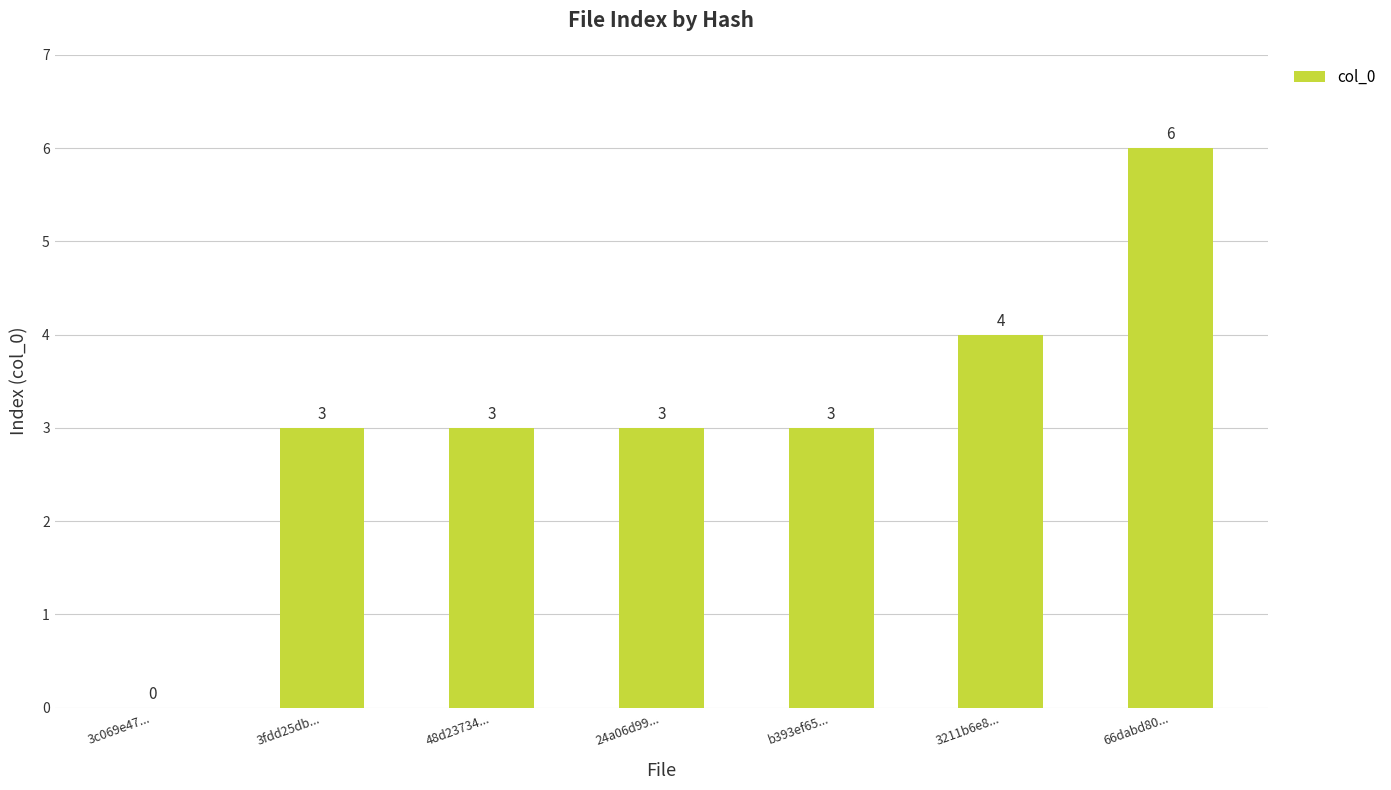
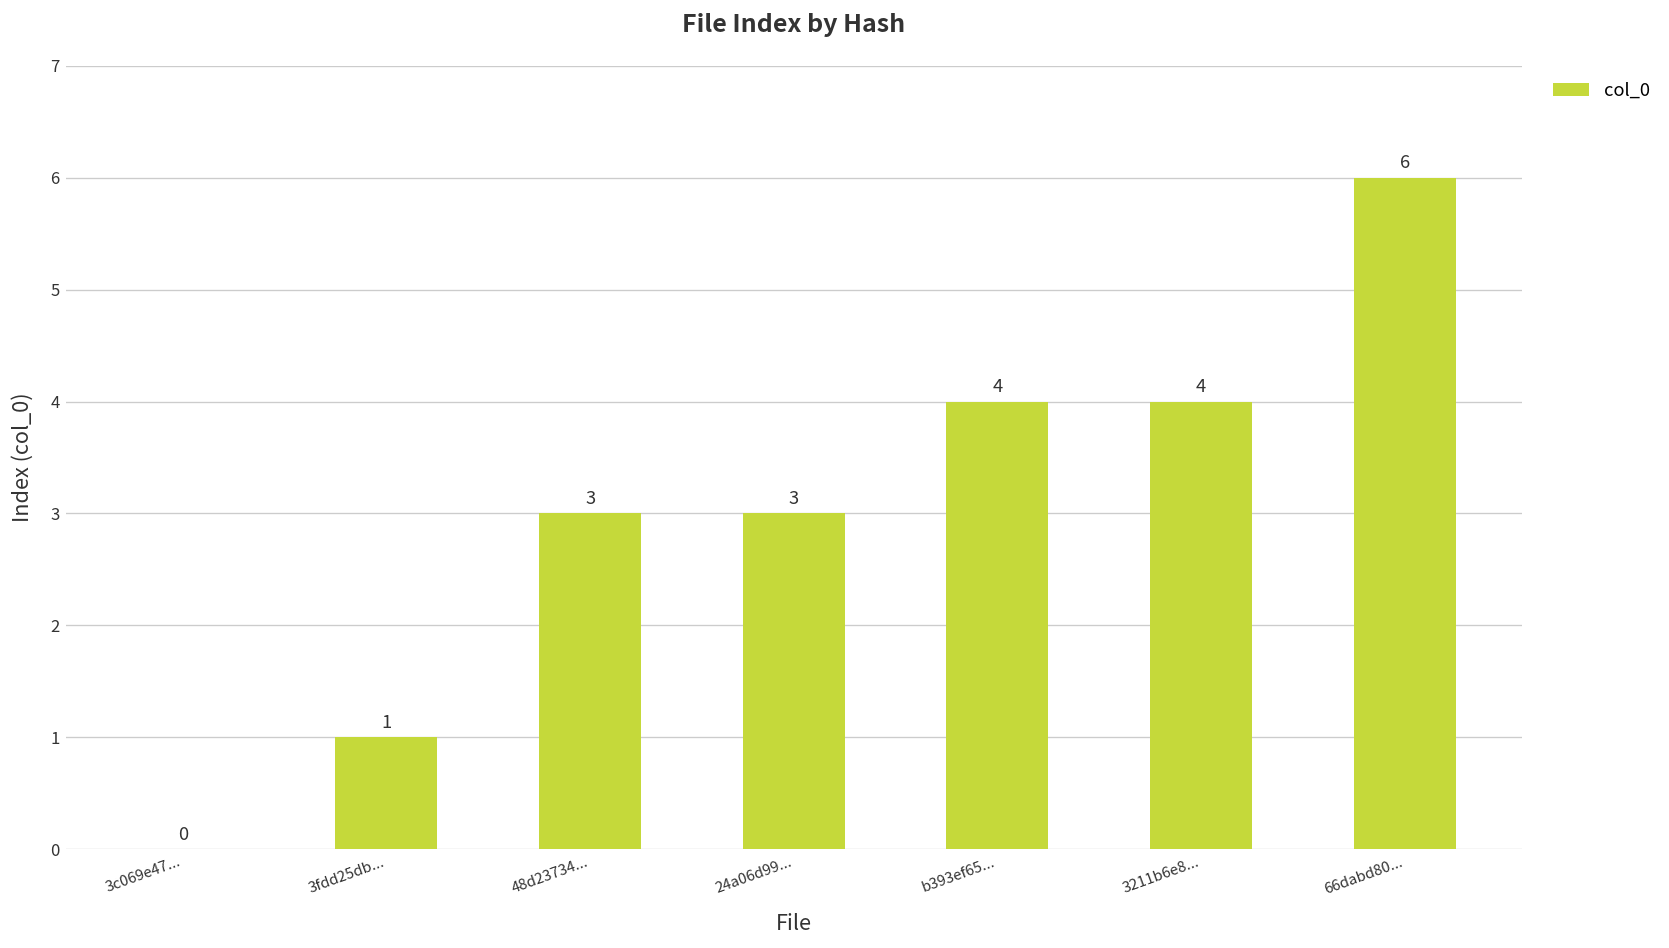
3fdd25db...: 3 -> 1
b393ef65...: 3 -> 4
